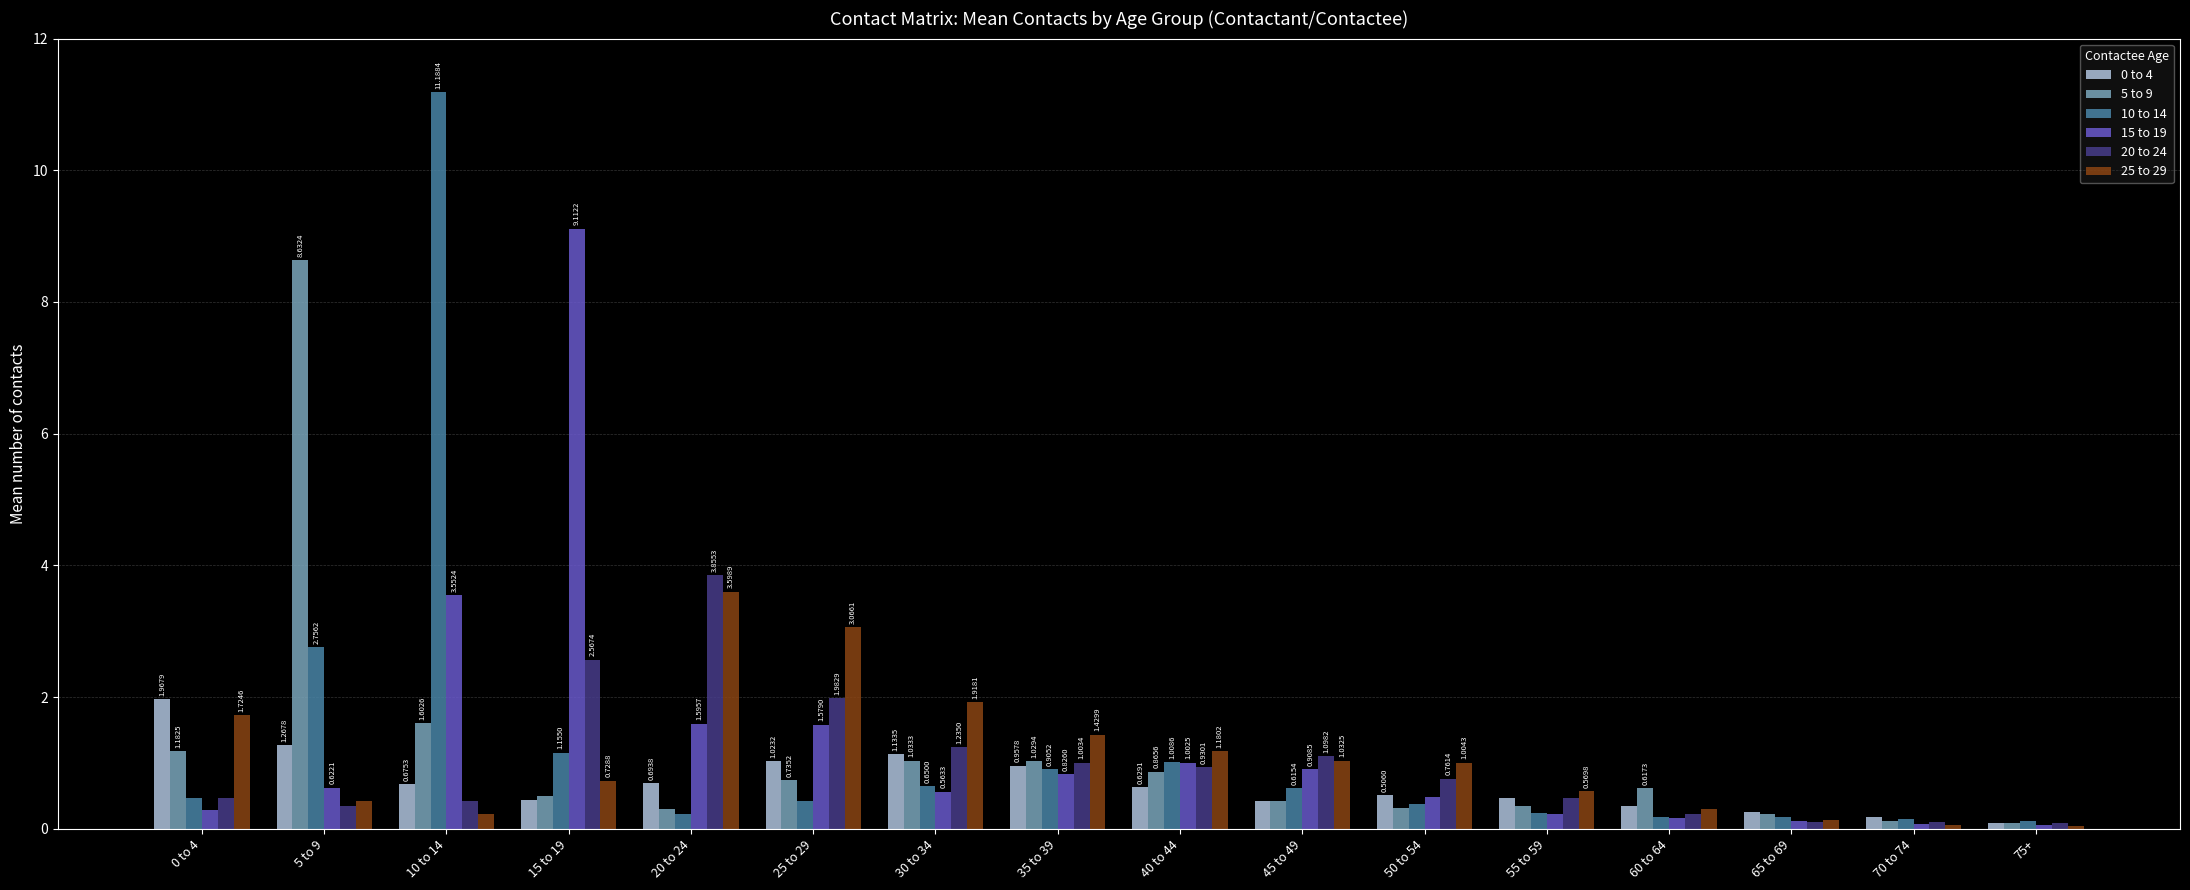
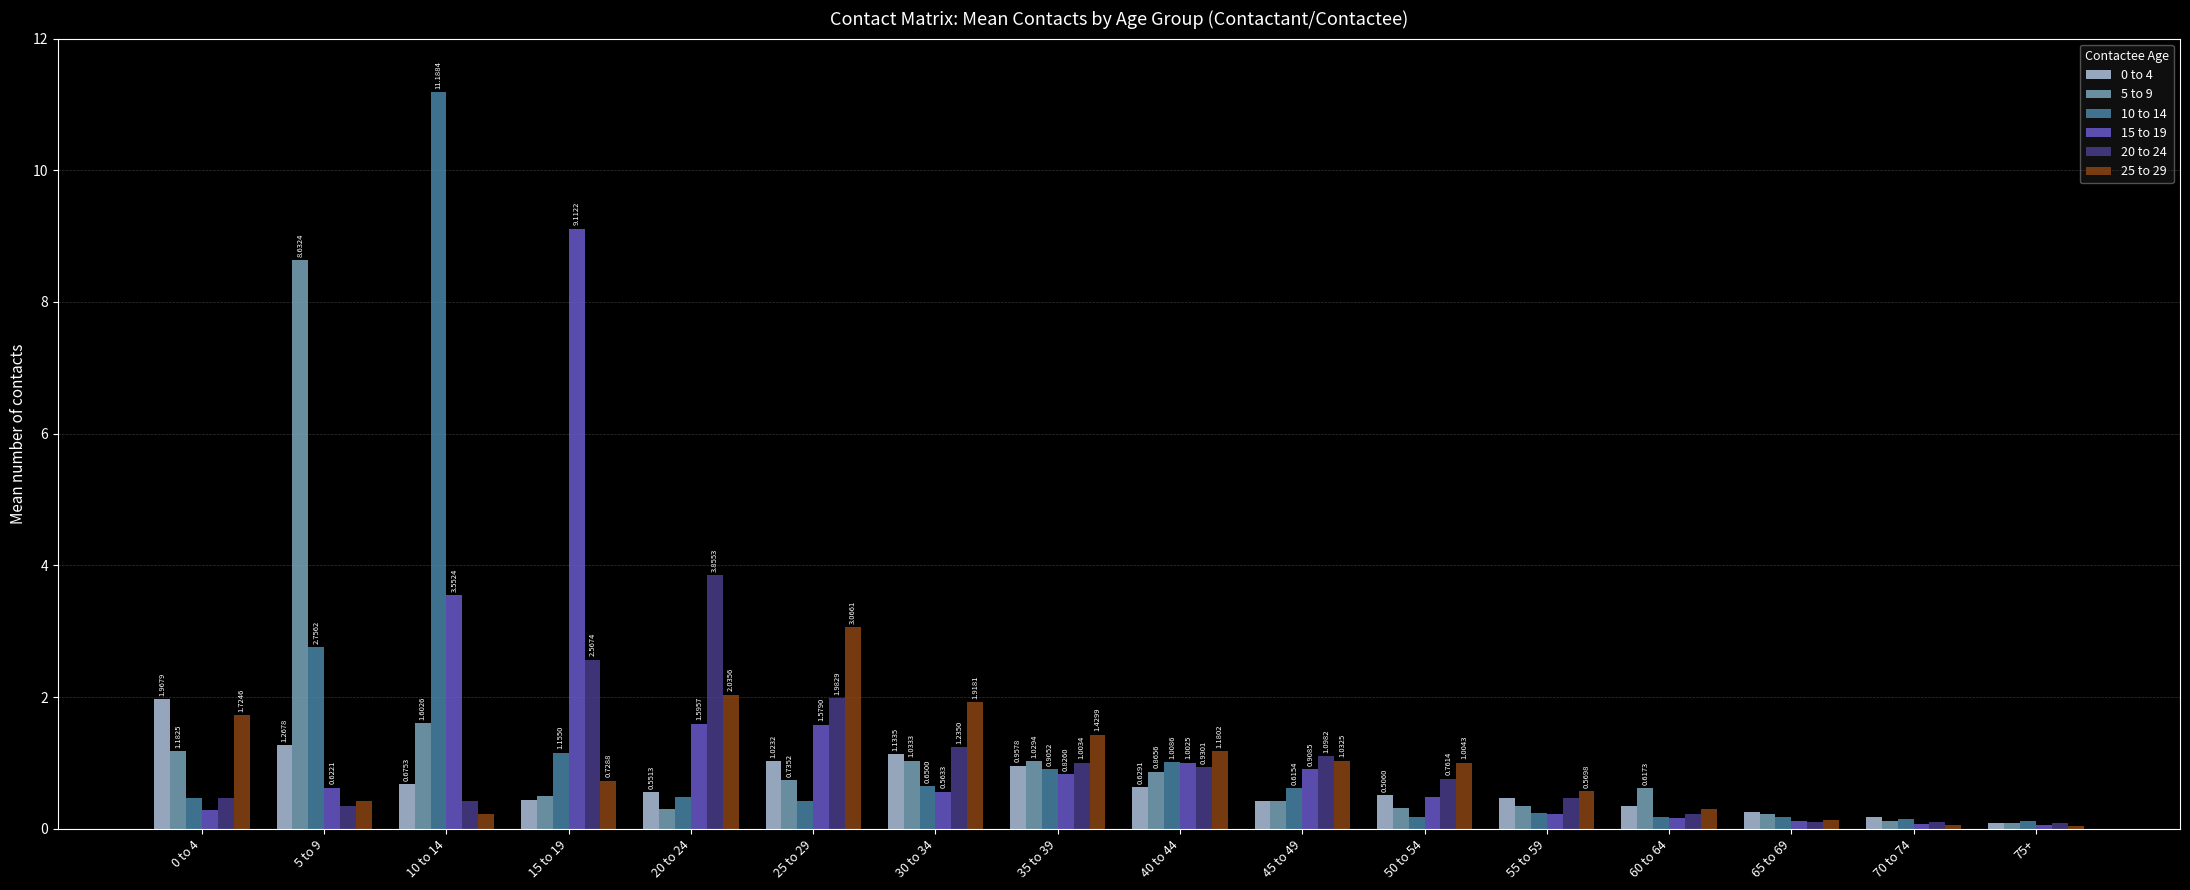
0 to 4, 20 to 24: 0.6938 -> 0.5513
10 to 14, 20 to 24: 0.2 -> 0.5
25 to 29, 20 to 24: 3.5989 -> 2.0356
10 to 14, 50 to 54: 0.4 -> 0.2
